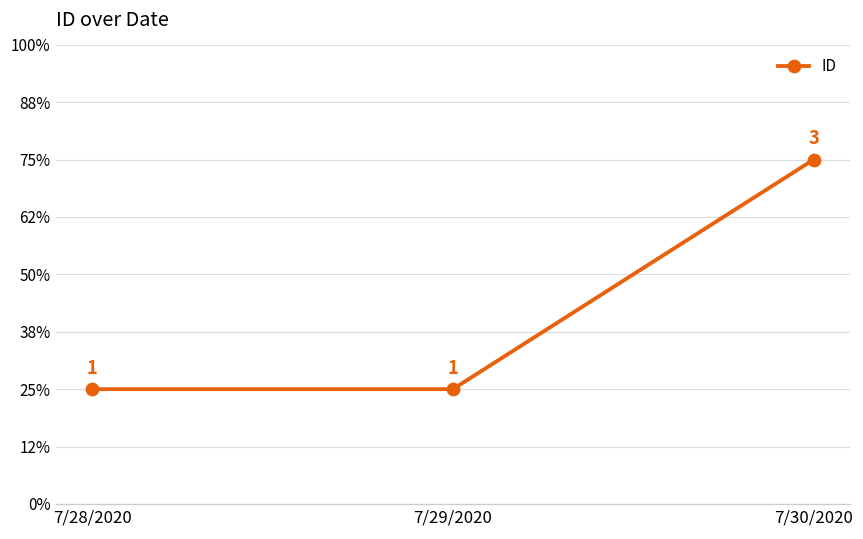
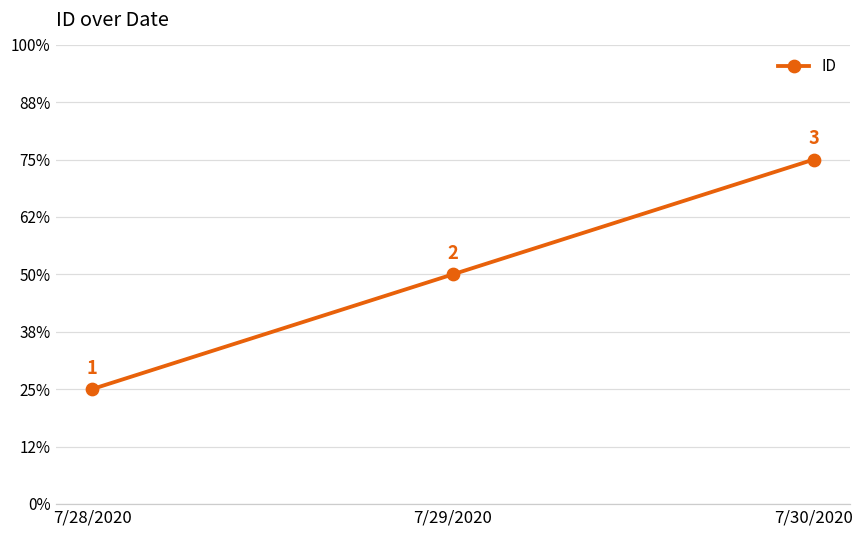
7/29/2020: 1 -> 2
